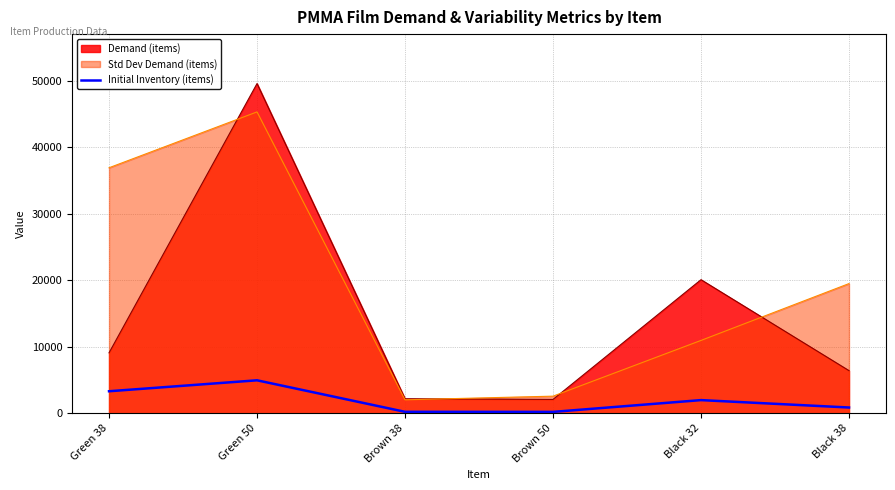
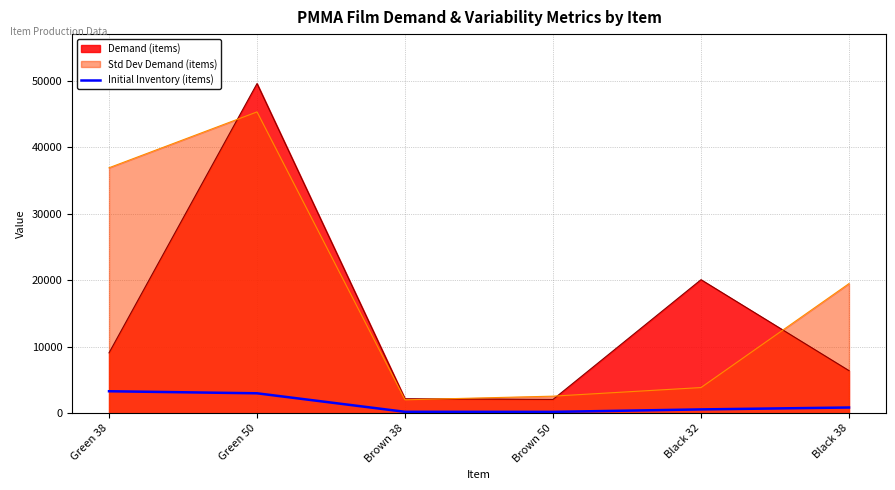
Initial Inventory (items), Green 50: 5000 -> 3000
Std Dev Demand (items), Black 32: 11000 -> 4000
Initial Inventory (items), Black 32: 2000 -> 1000
